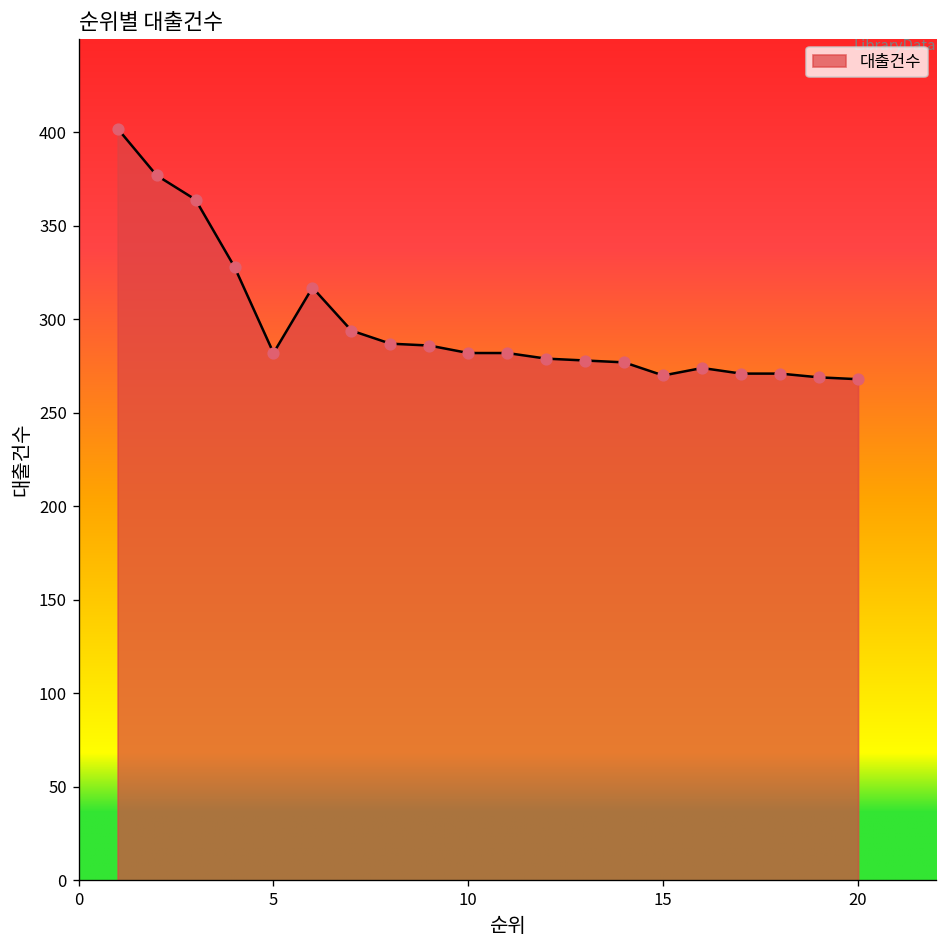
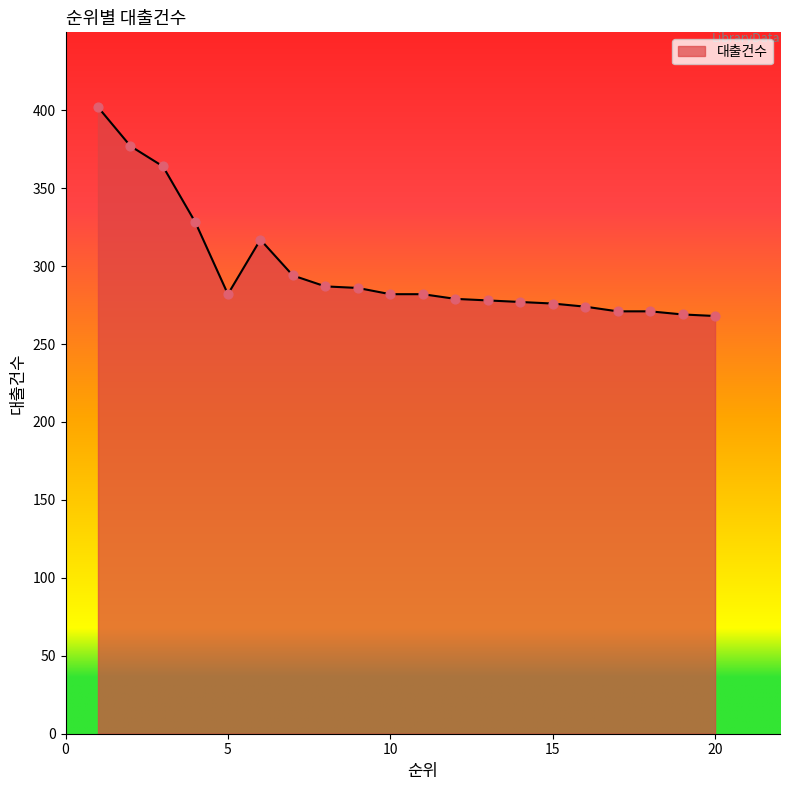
15: 270 -> 276
